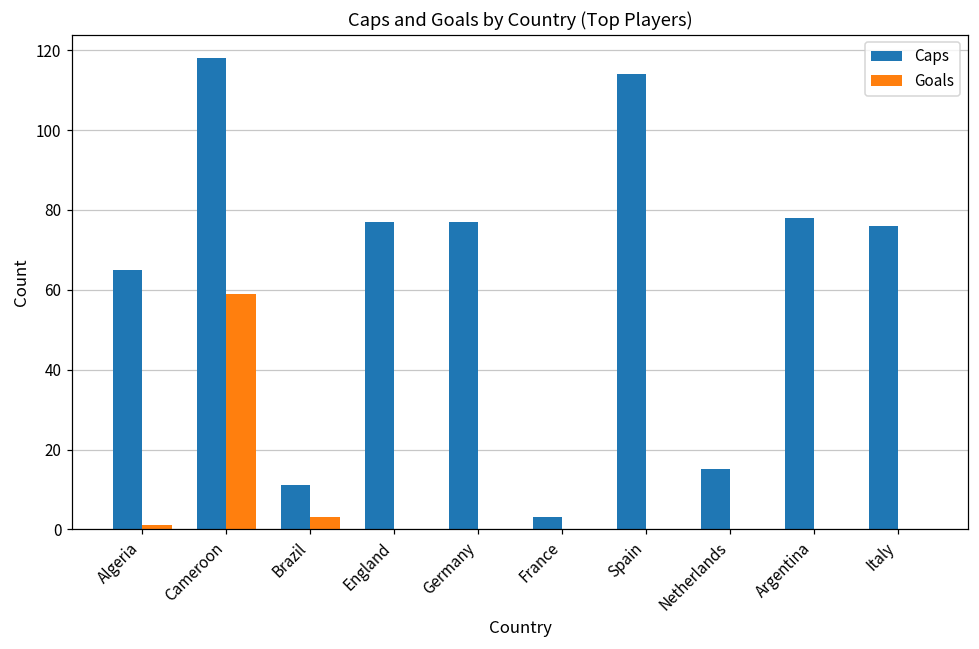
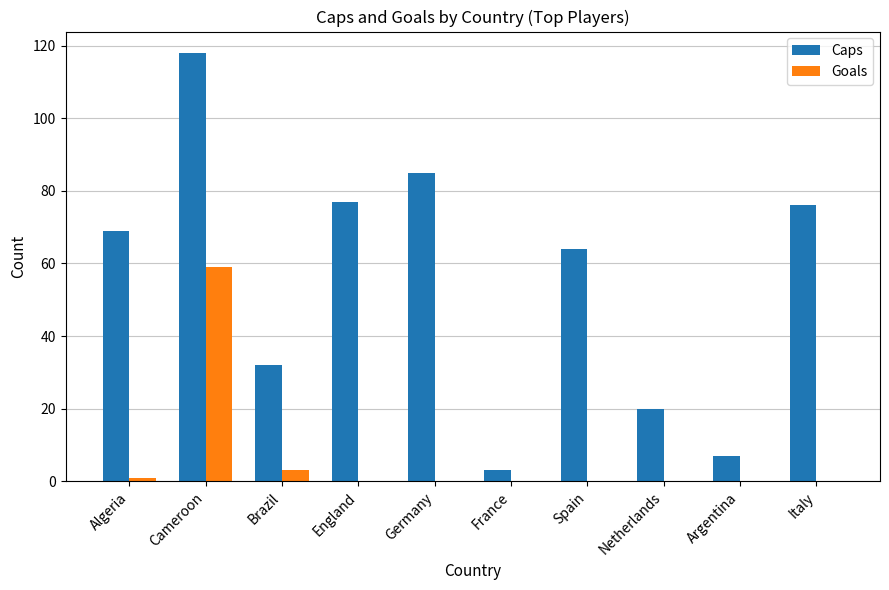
Caps, Algeria: 65 -> 69
Caps, Brazil: 11 -> 32
Caps, Germany: 77 -> 85
Caps, Spain: 114 -> 64
Caps, Netherlands: 15 -> 20
Caps, Argentina: 78 -> 7
